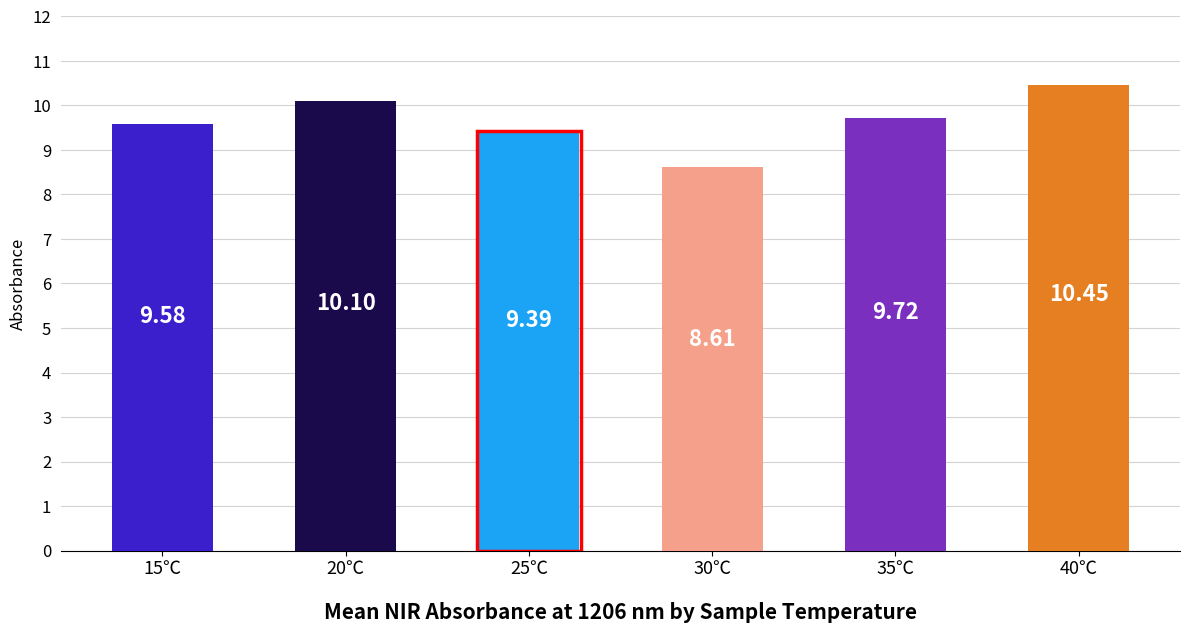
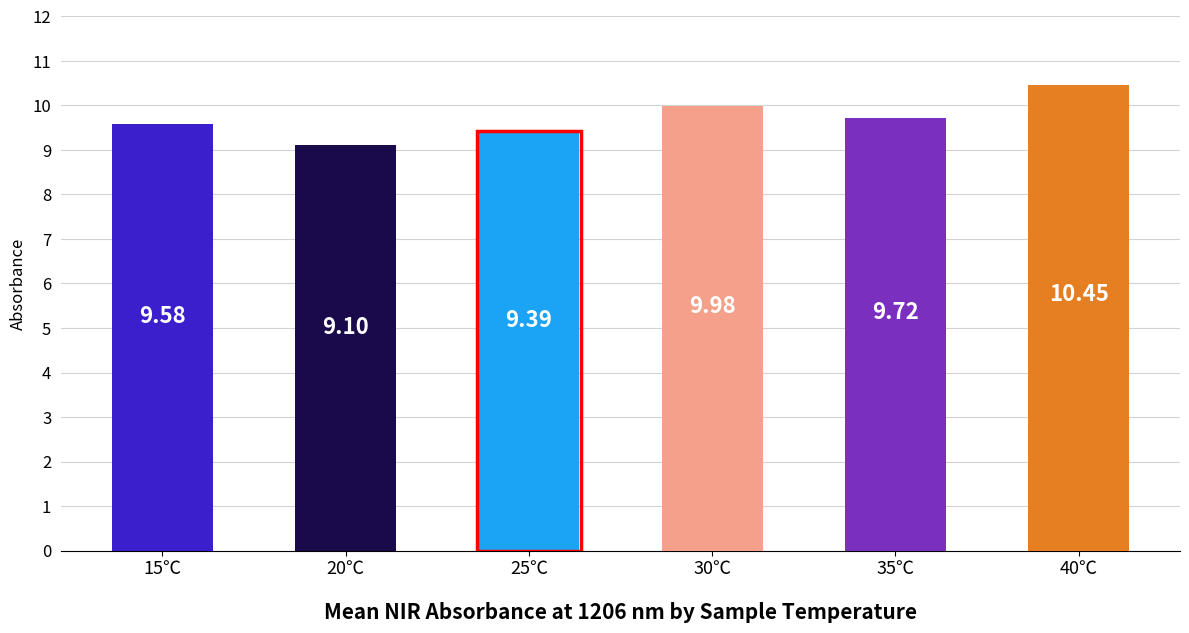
20℃: 10.10 -> 9.10
30℃: 8.61 -> 9.98
